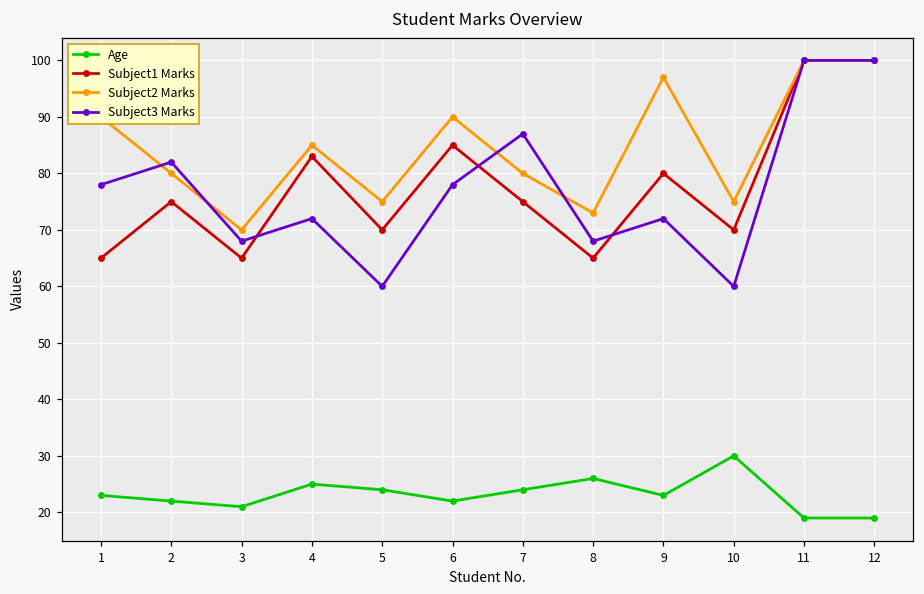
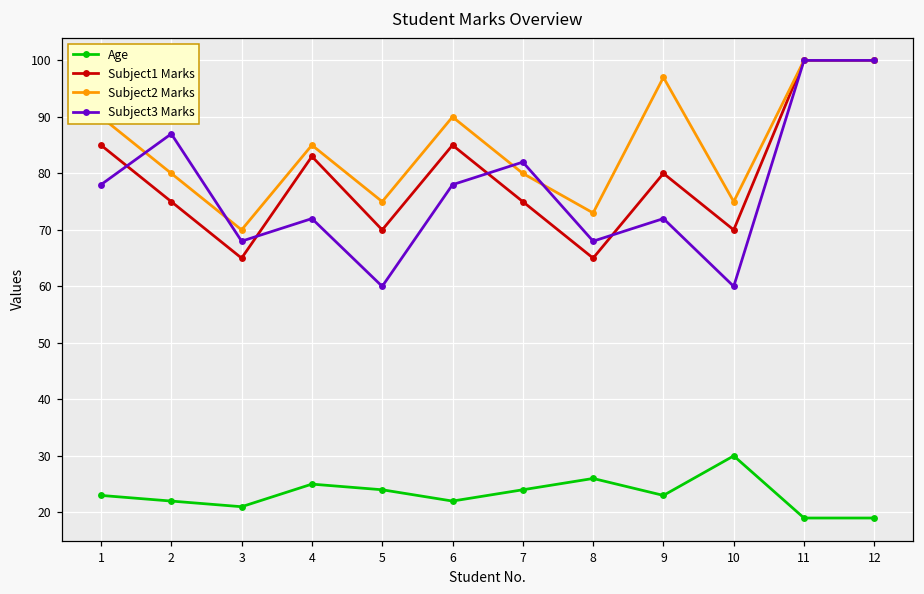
Subject1 Marks, 1: 65 -> 85
Subject3 Marks, 2: 82 -> 87
Subject3 Marks, 7: 87 -> 82
